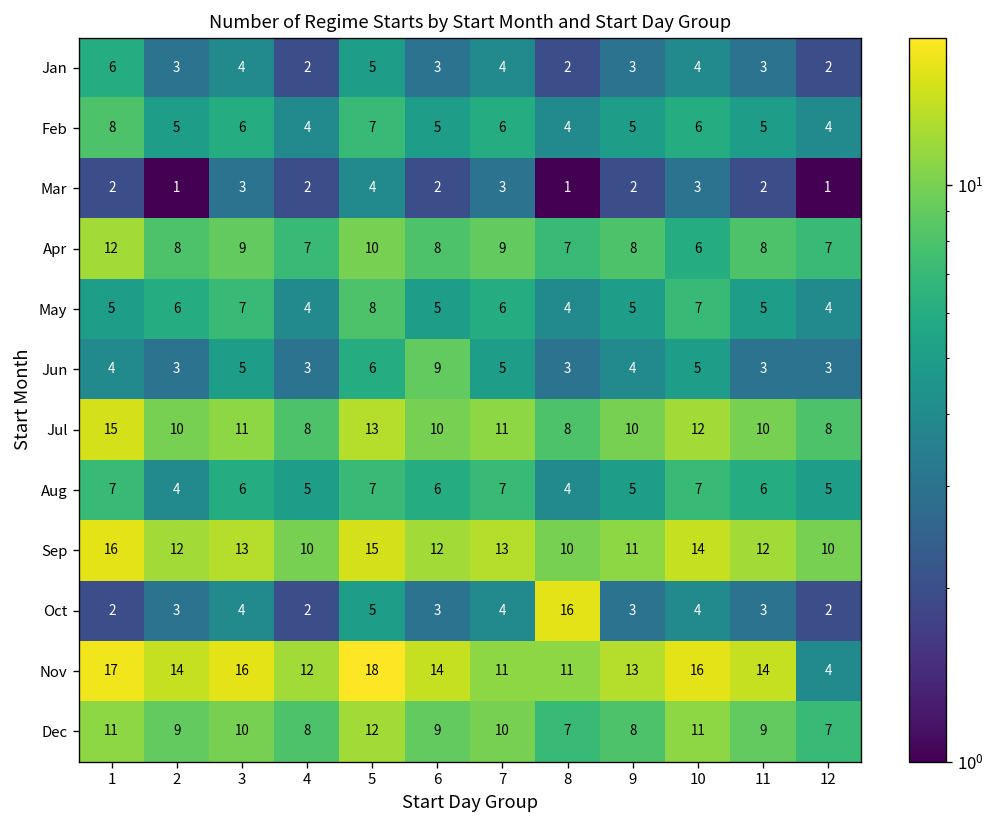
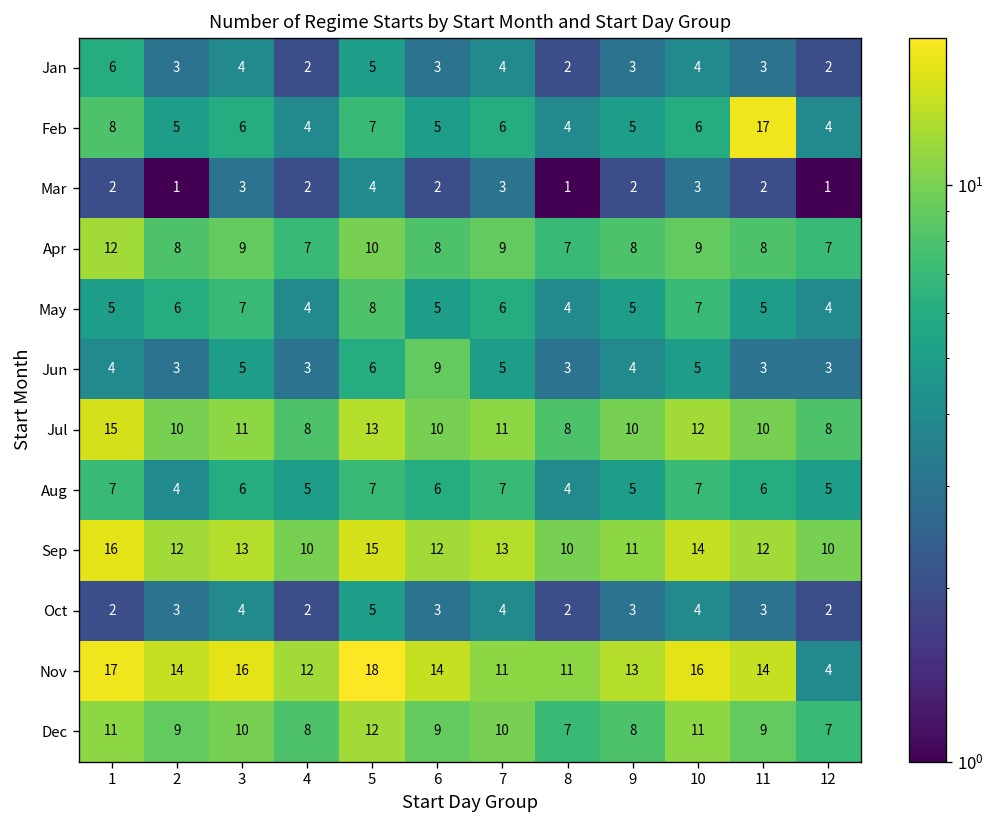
Feb, 11: 5 -> 17
Apr, 10: 6 -> 9
Oct, 8: 16 -> 2
